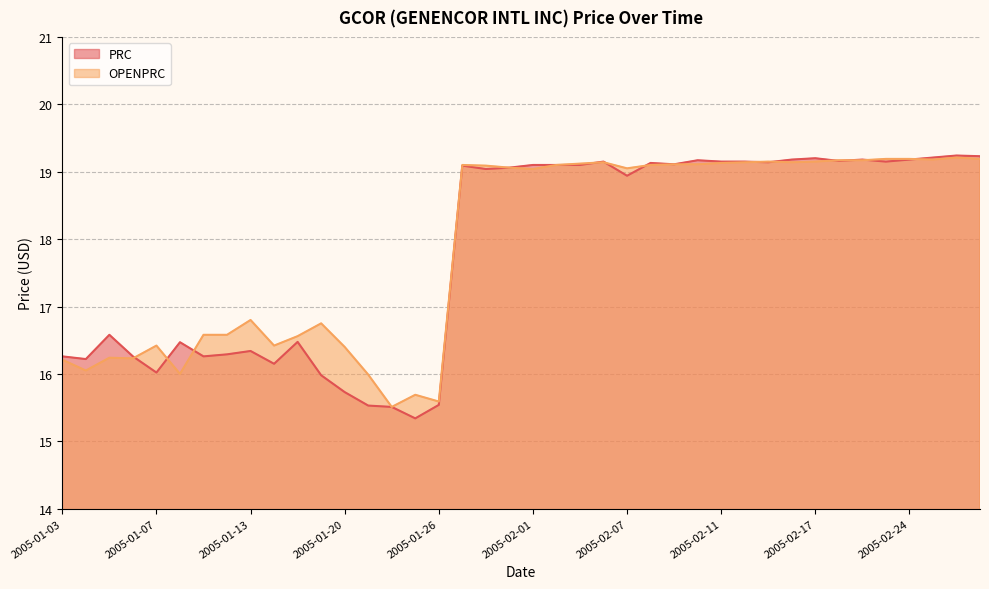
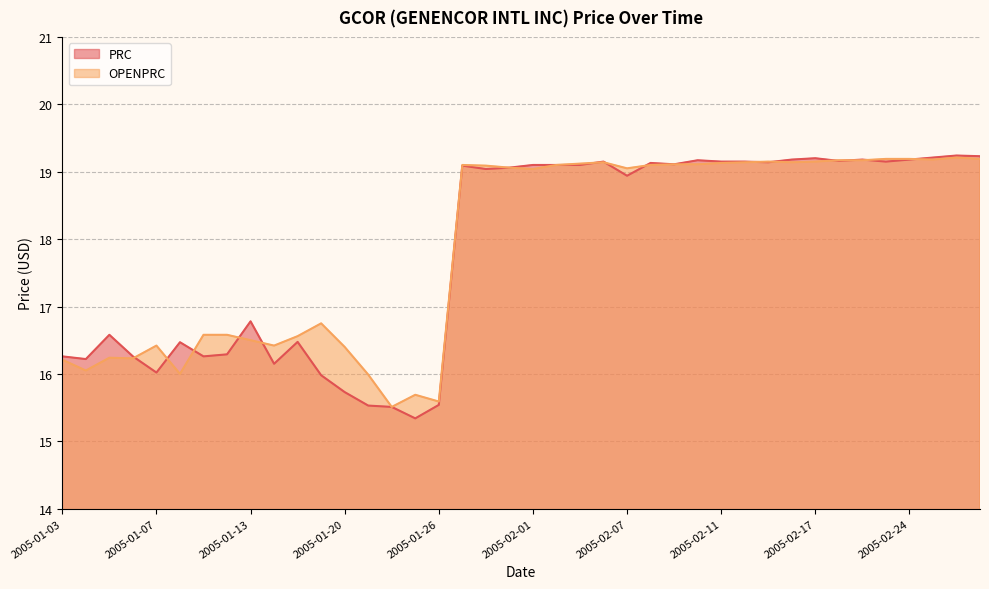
PRC, 2005-01-13: 16.3 -> 16.8
OPENPRC, 2005-01-13: 16.8 -> 16.5
